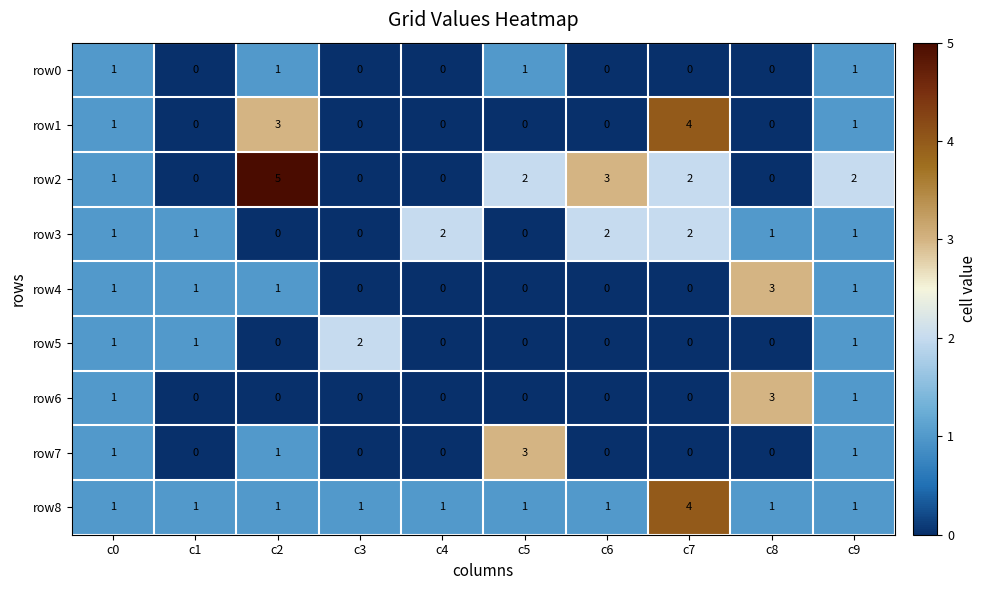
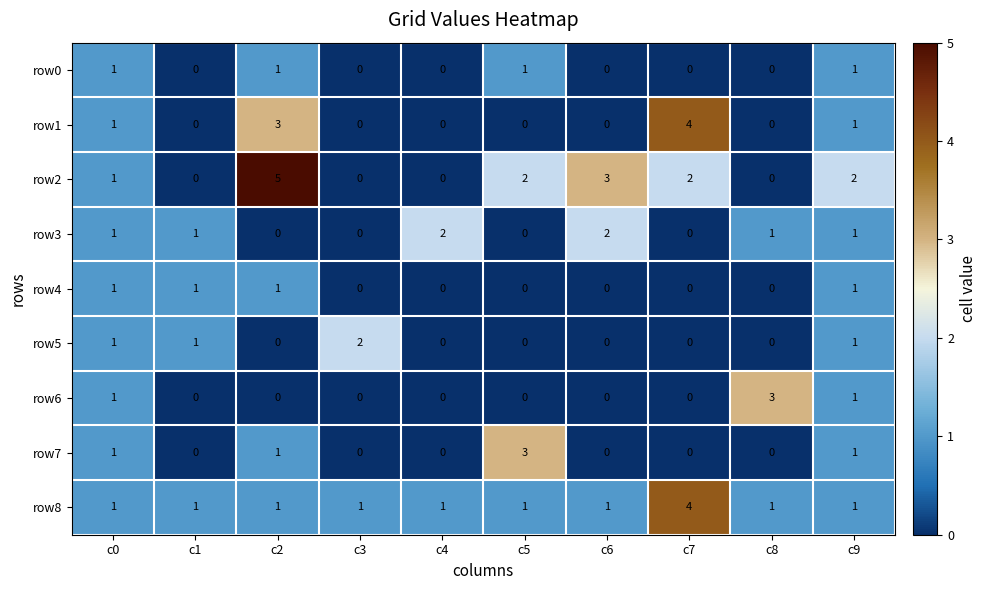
row3, c7: 2 -> 0
row4, c8: 3 -> 0
